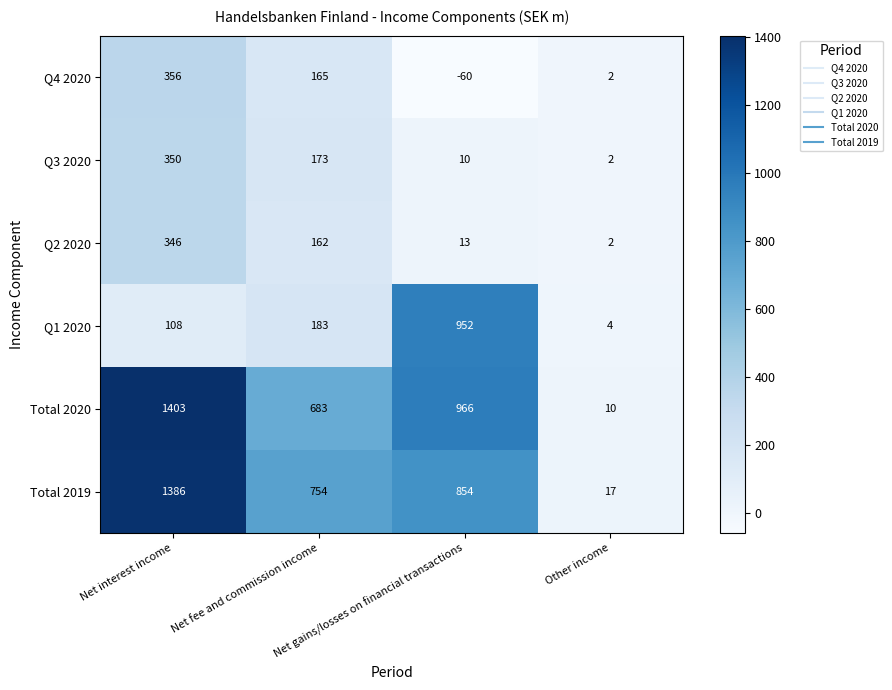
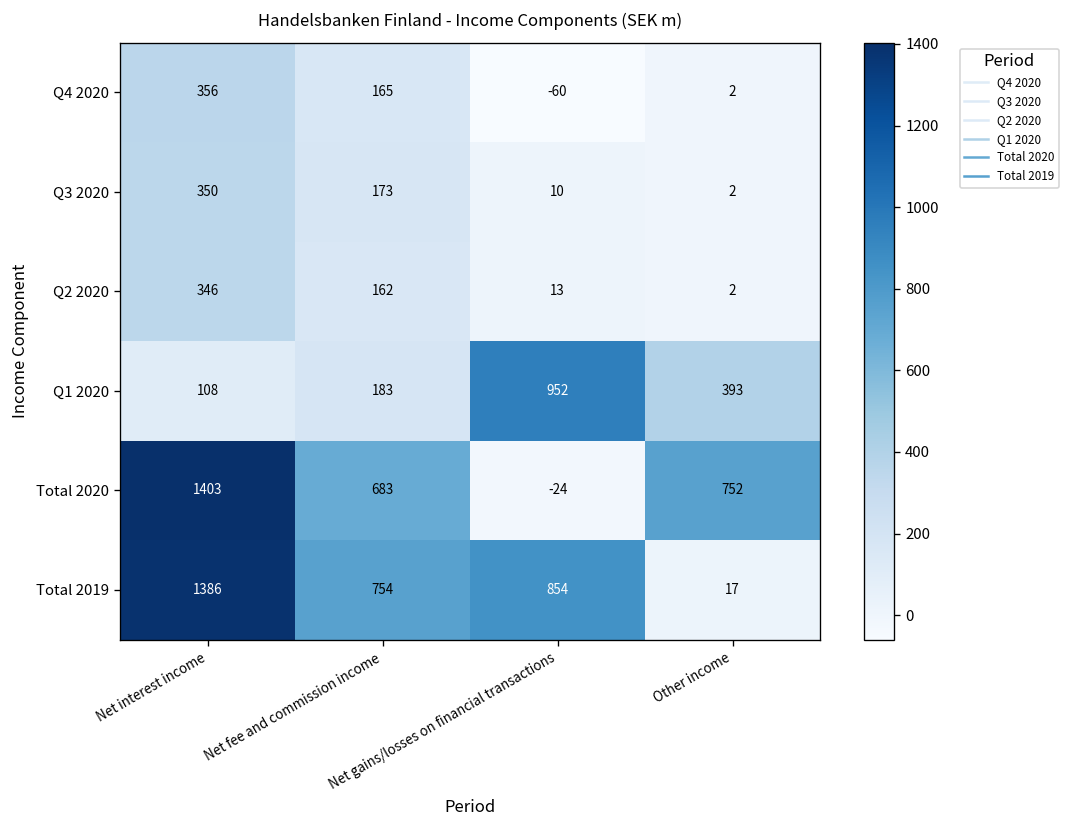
Q1 2020, Other income: 4 -> 393
Total 2020, Net gains/losses on financial transactions: 966 -> -24
Total 2020, Other income: 10 -> 752
